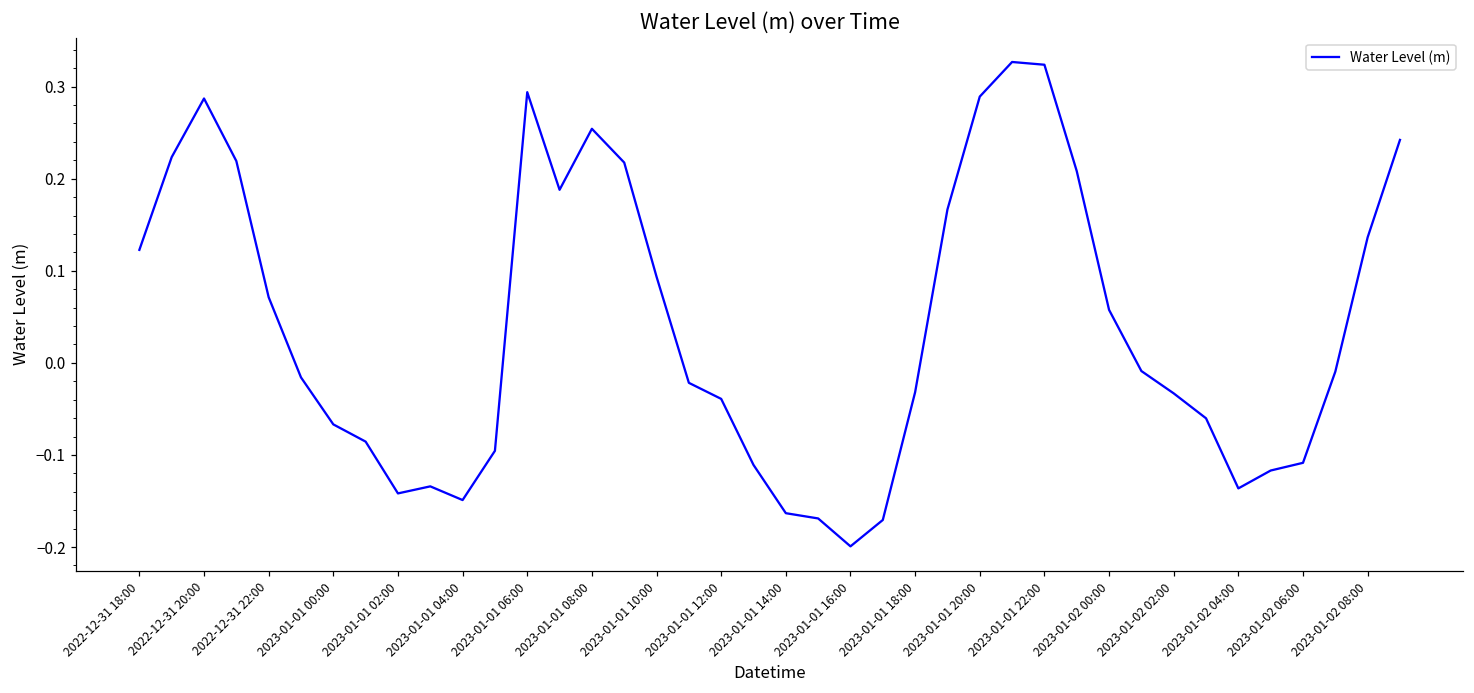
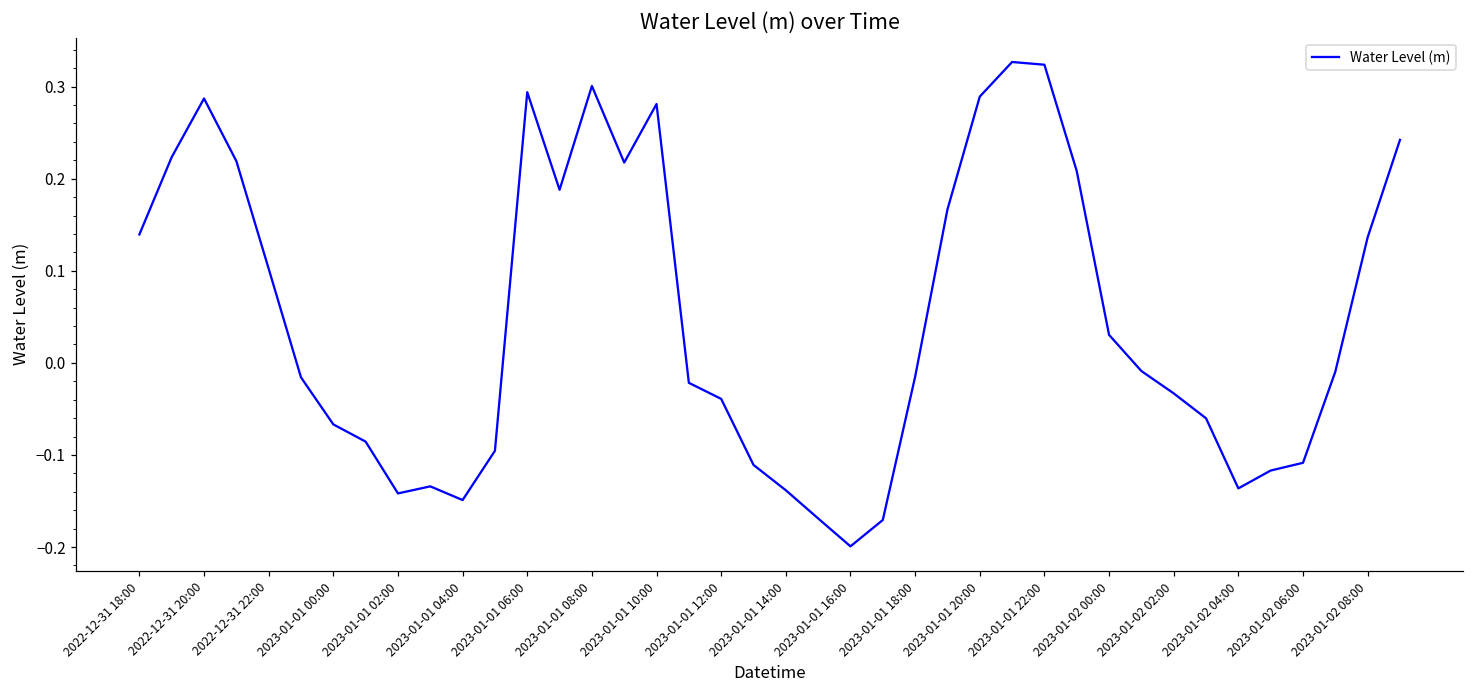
2022-12-31 18:00: 0.12 -> 0.14
2022-12-31 22:00: 0.07 -> 0.10
2023-01-01 08:00: 0.25 -> 0.30
2023-01-01 10:00: 0.09 -> 0.28
2023-01-01 14:00: -0.16 -> -0.14
2023-01-01 18:00: -0.03 -> -0.02
2023-01-02 00:00: 0.06 -> 0.03
